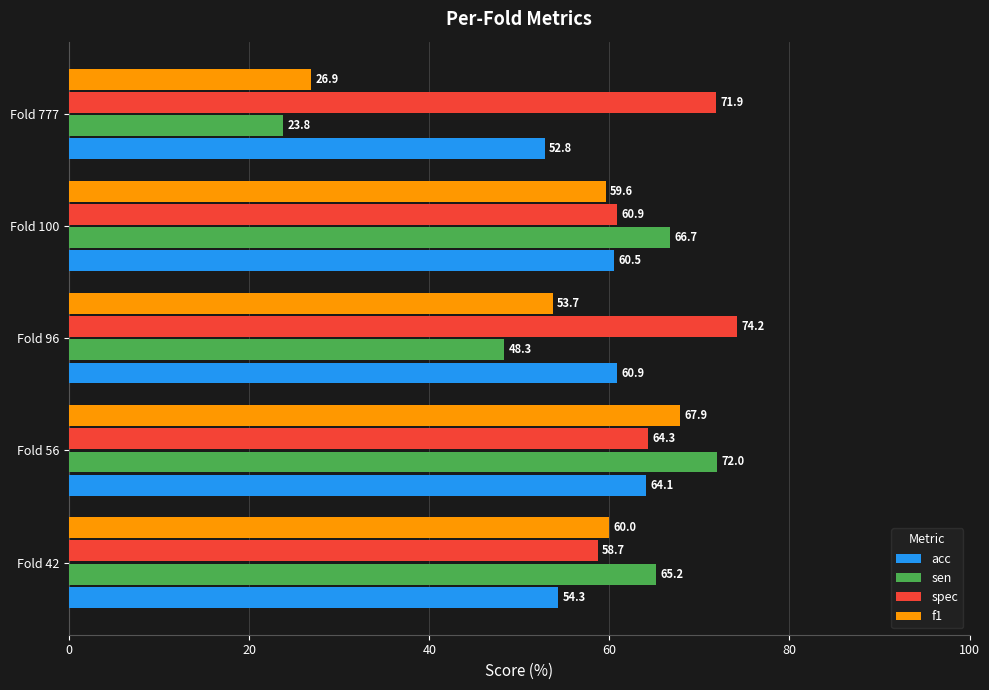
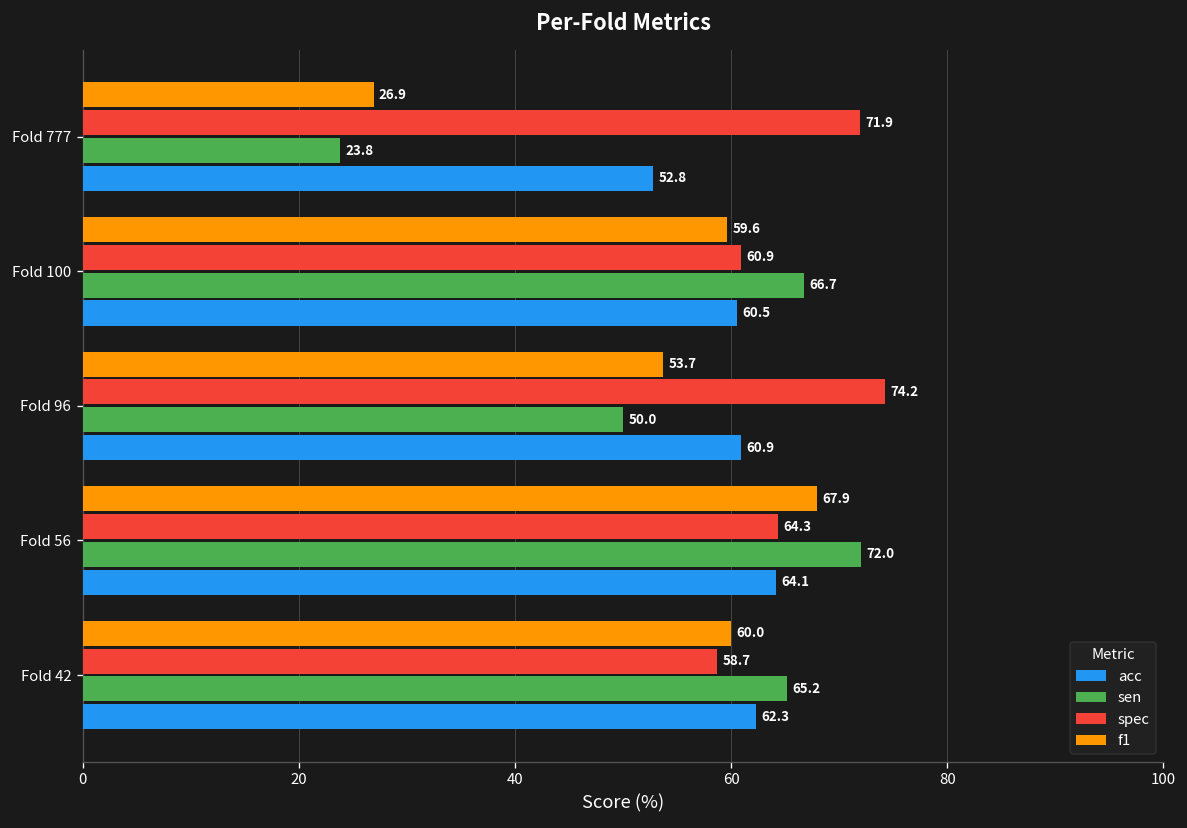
sen, Fold 96: 48.3 -> 50.0
acc, Fold 42: 54.3 -> 62.3
